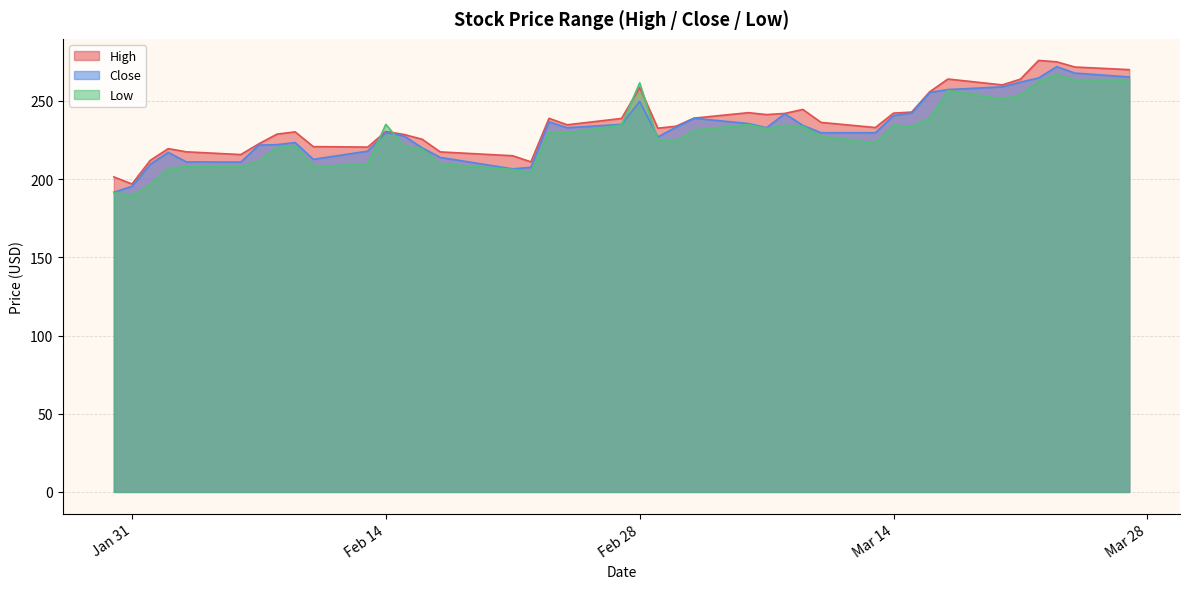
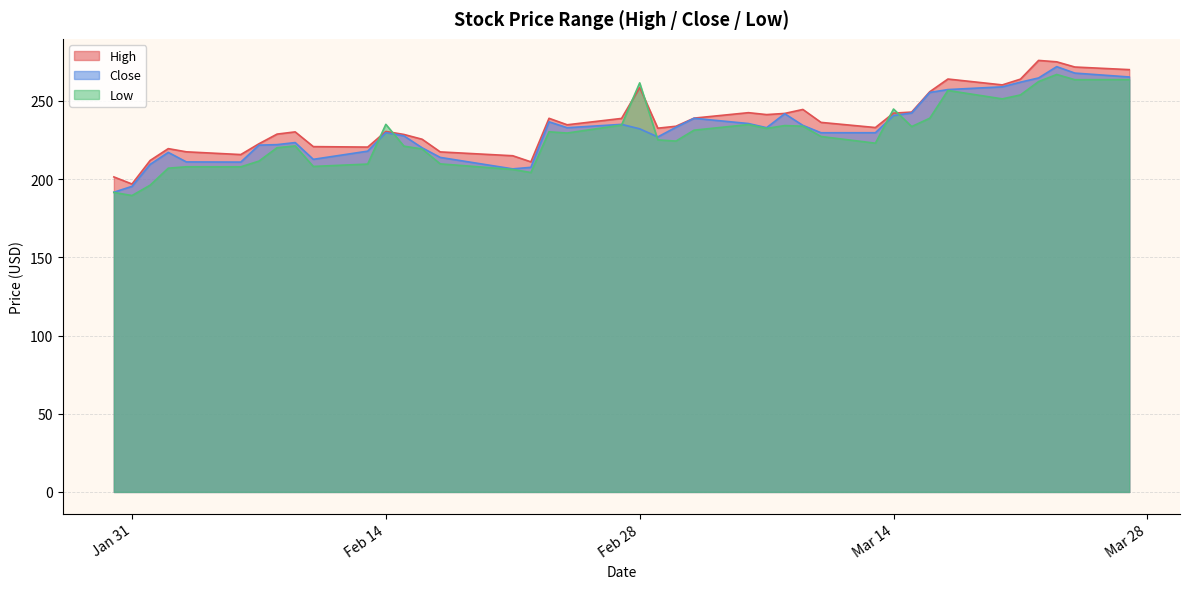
Close, Feb 28: 250 -> 232
Low, Mar 14: 235 -> 245
